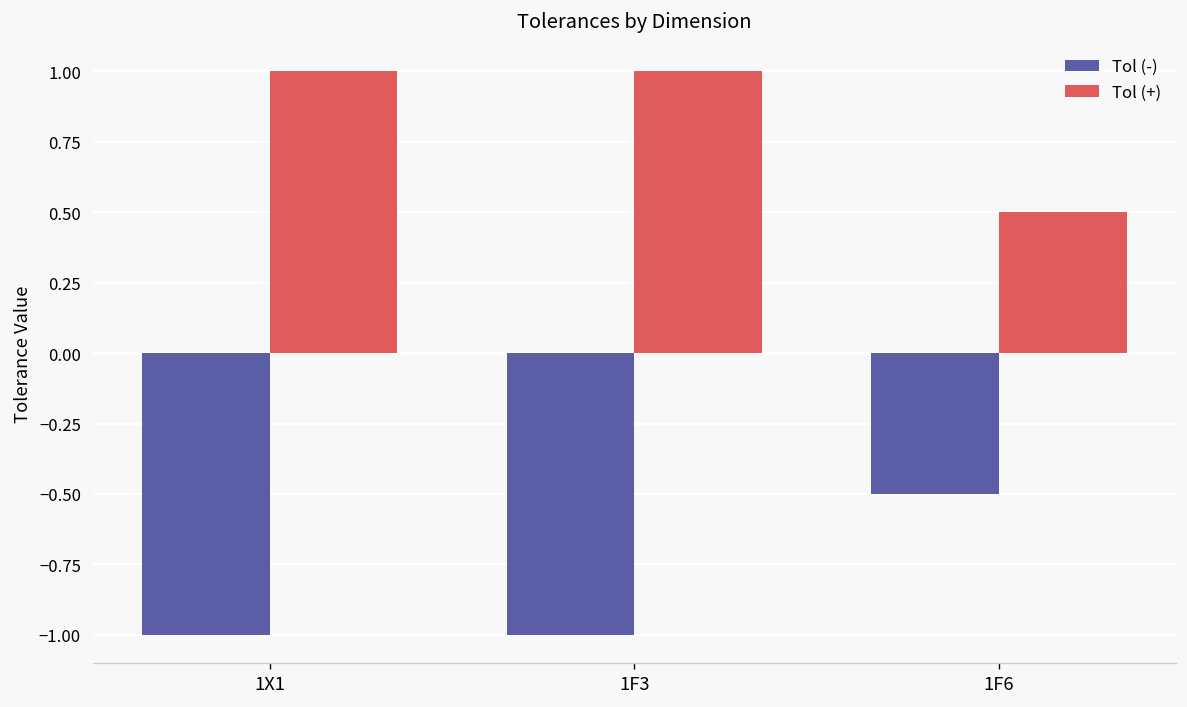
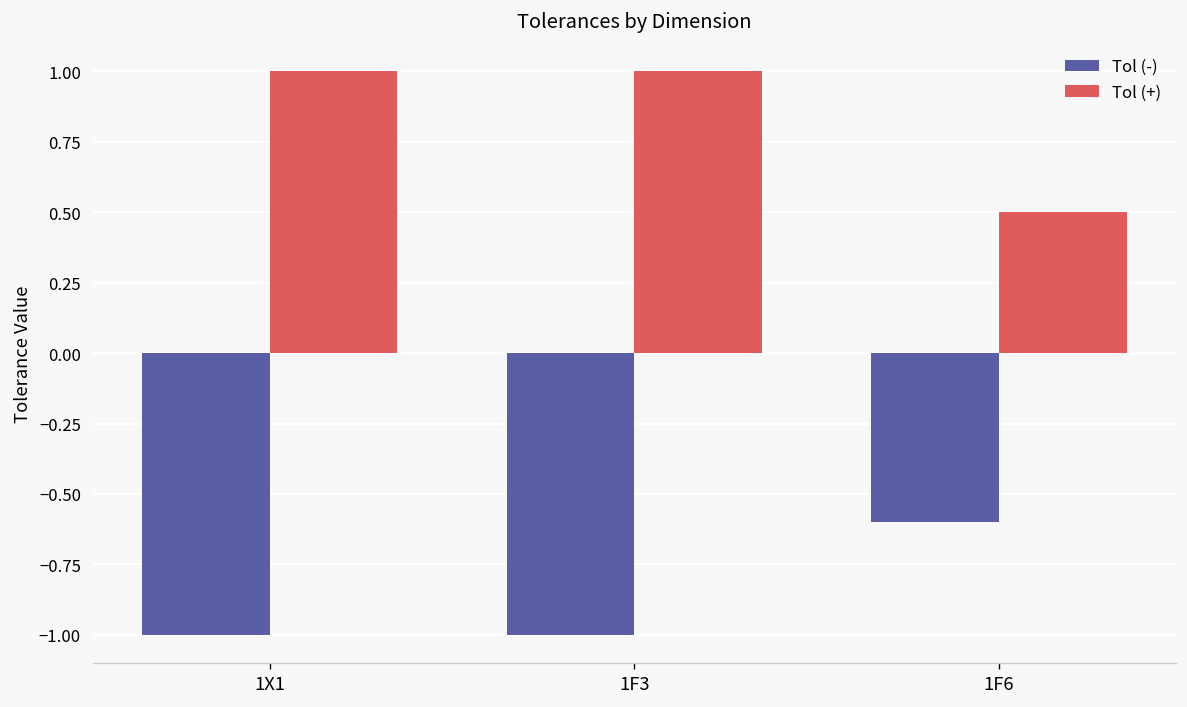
Tol (-), 1F6: -0.5 -> -0.6
